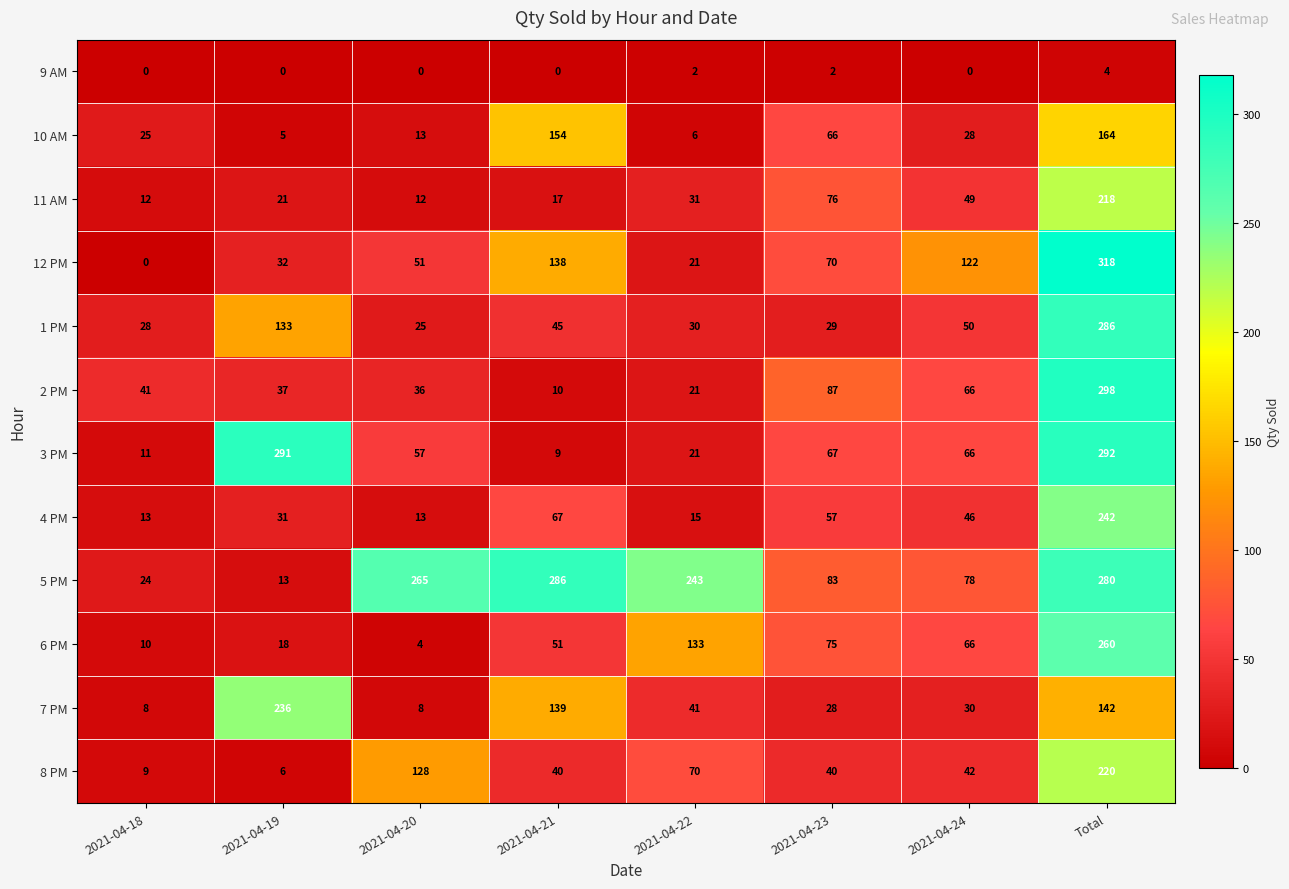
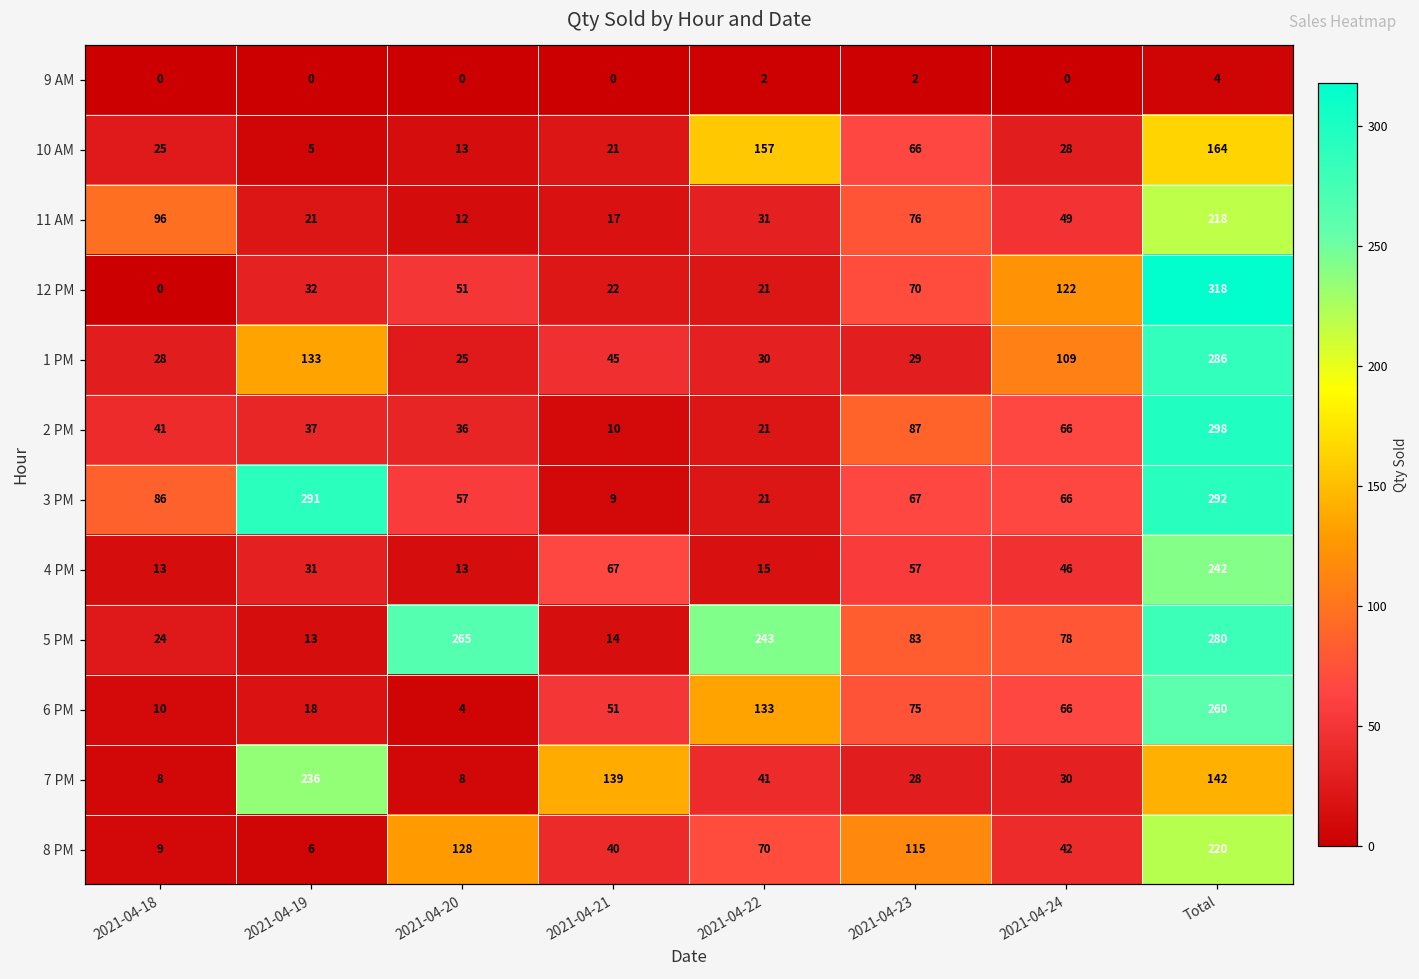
10 AM, 2021-04-21: 154 -> 21
10 AM, 2021-04-22: 6 -> 157
11 AM, 2021-04-18: 12 -> 96
12 PM, 2021-04-21: 138 -> 22
1 PM, 2021-04-24: 50 -> 109
3 PM, 2021-04-18: 11 -> 86
5 PM, 2021-04-21: 286 -> 14
8 PM, 2021-04-23: 40 -> 115
